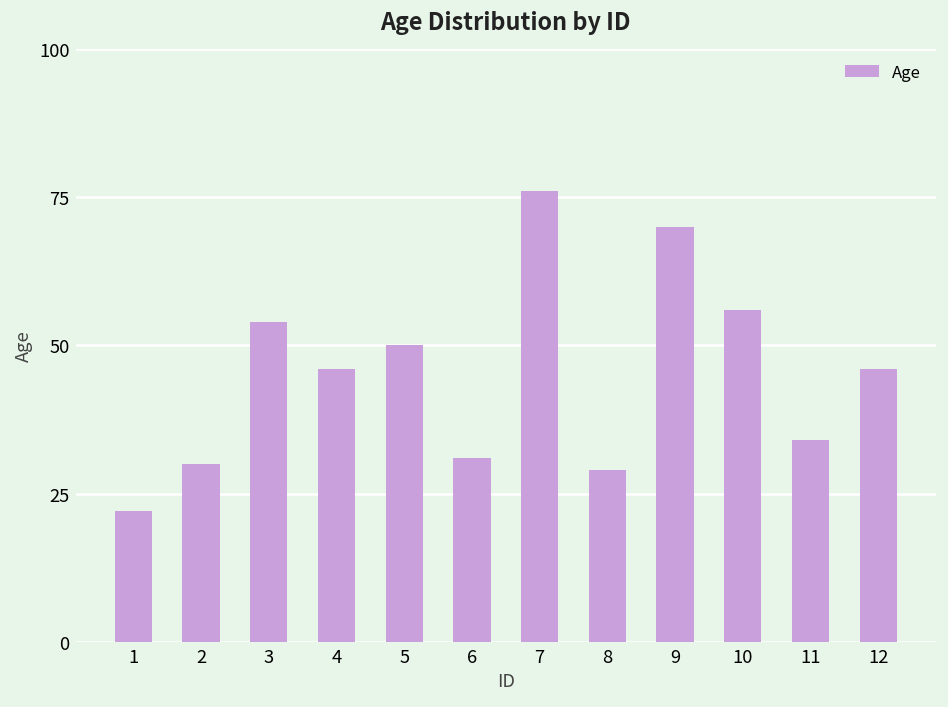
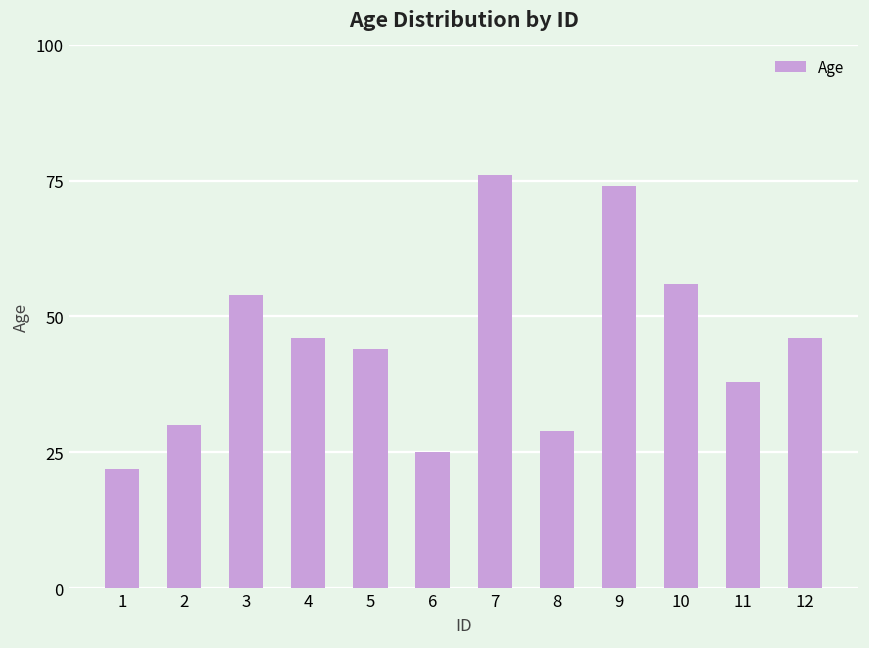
5: 50 -> 44
6: 31 -> 25
9: 70 -> 74
11: 34 -> 38
